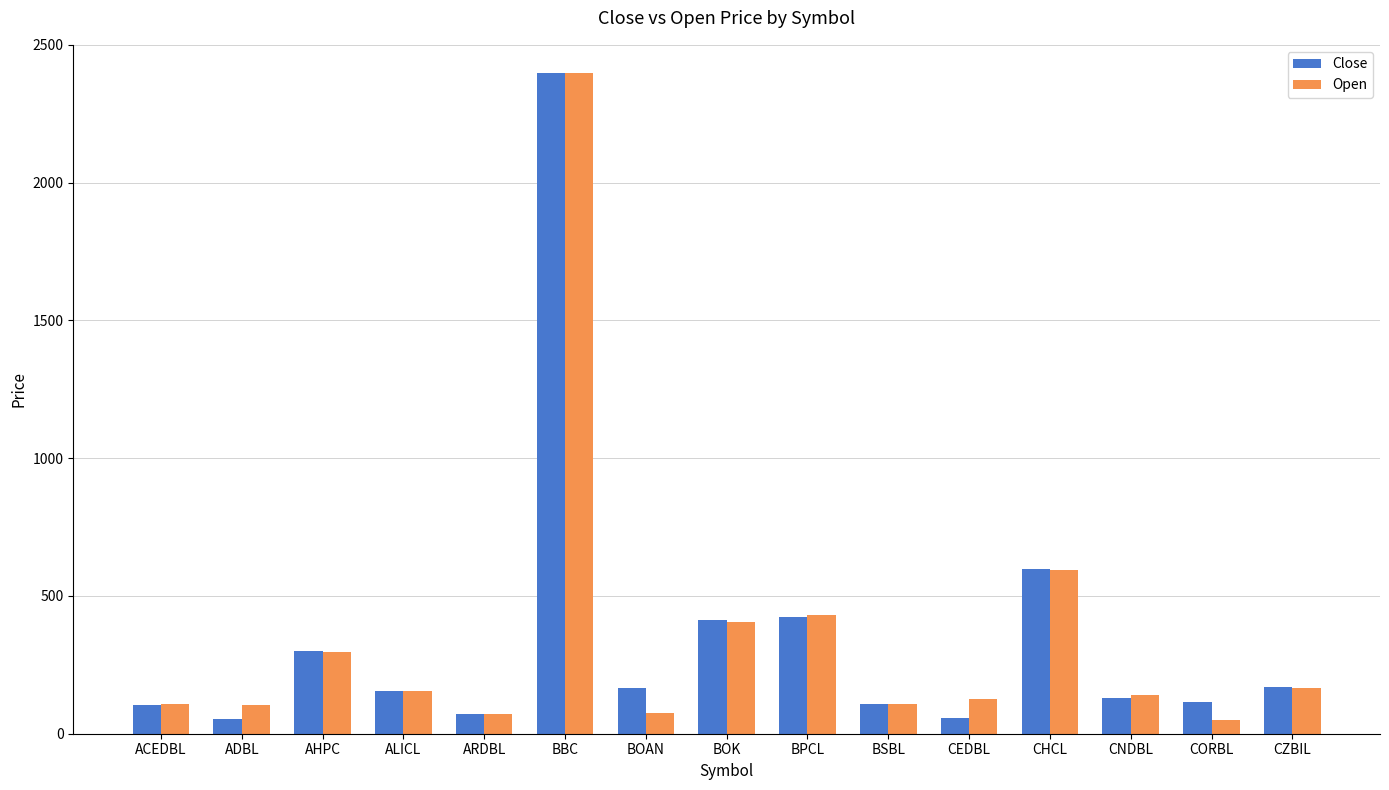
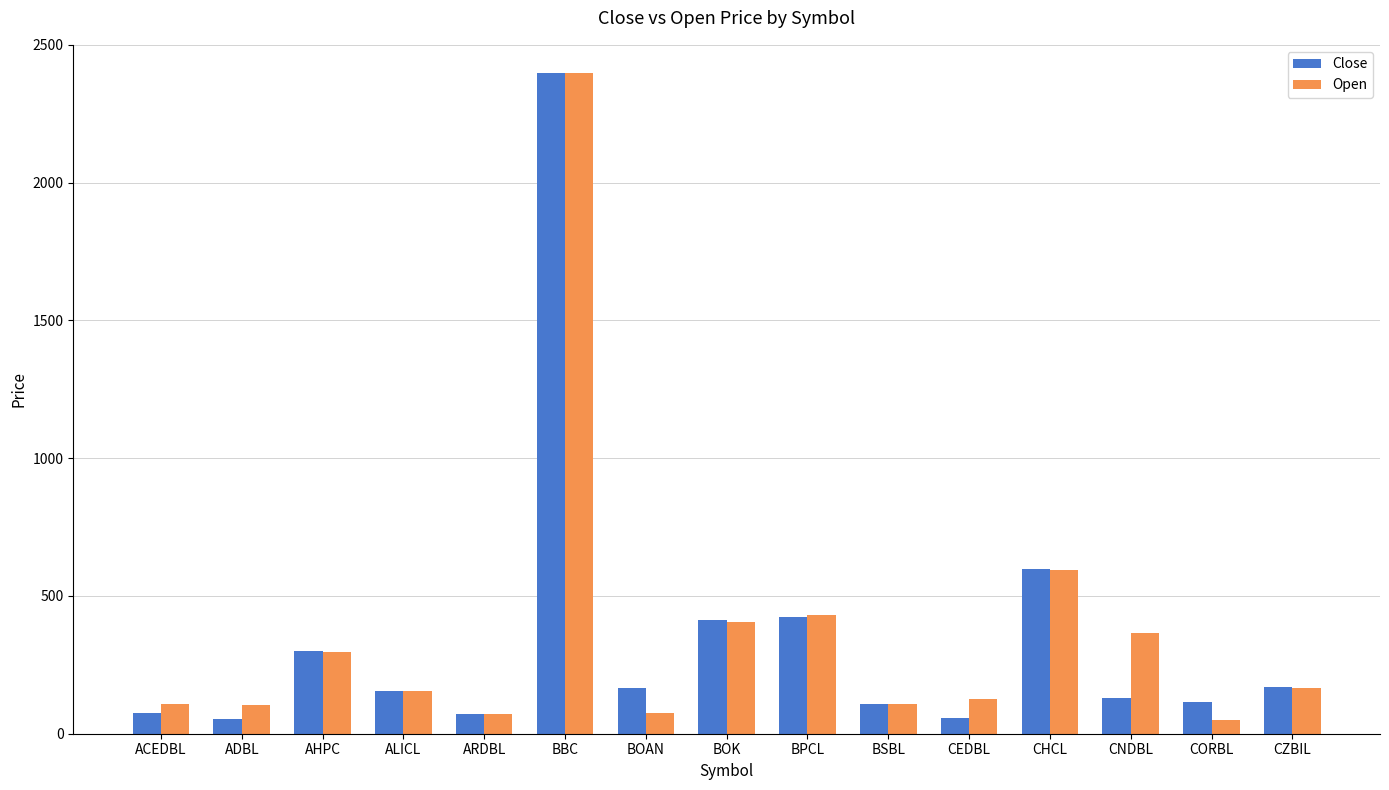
Close, ACEDBL: 100 -> 70
Open, CNDBL: 140 -> 360
